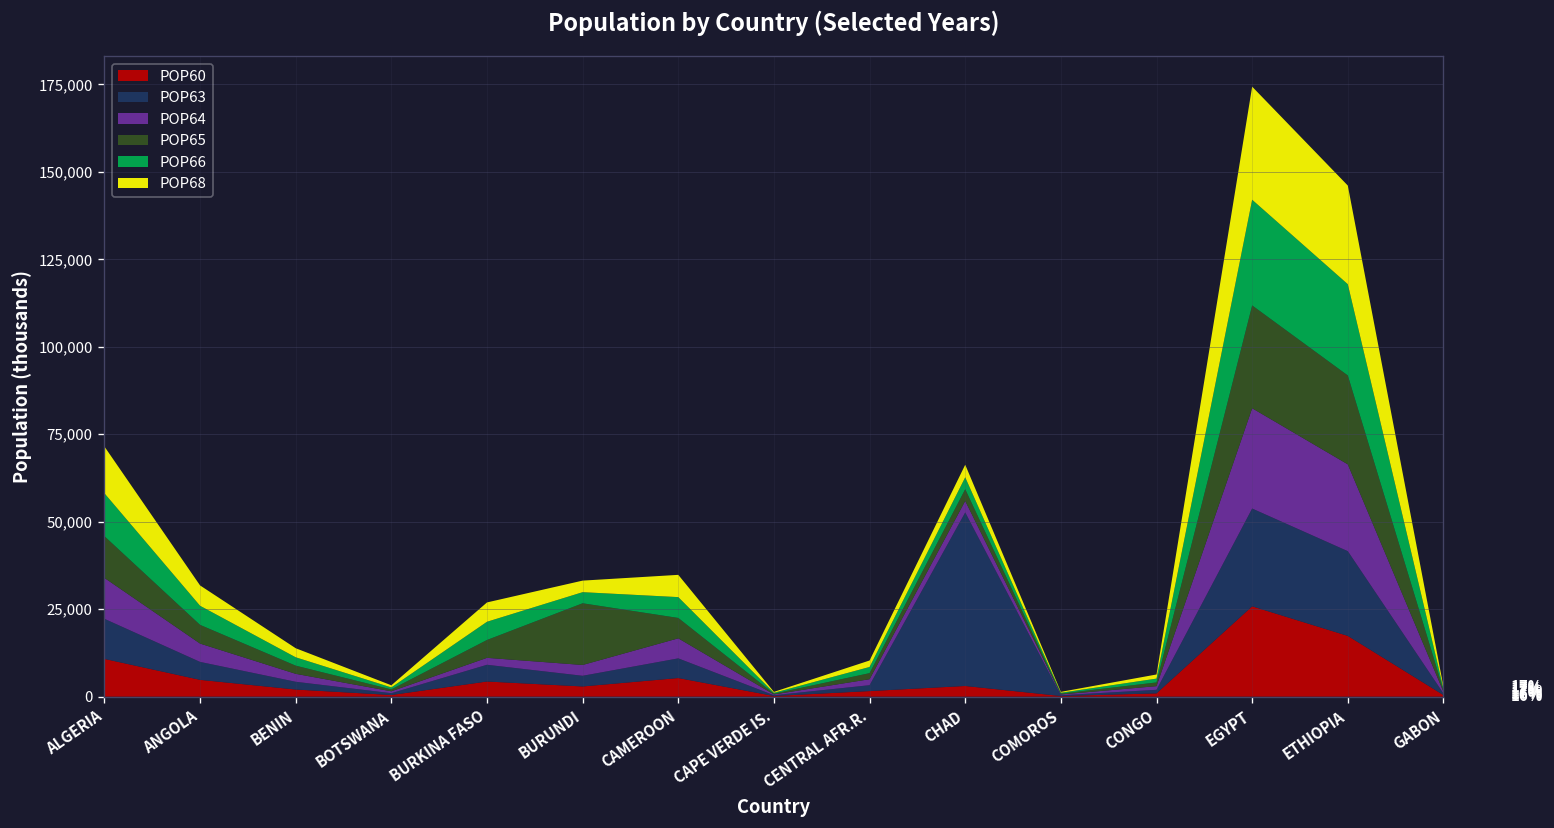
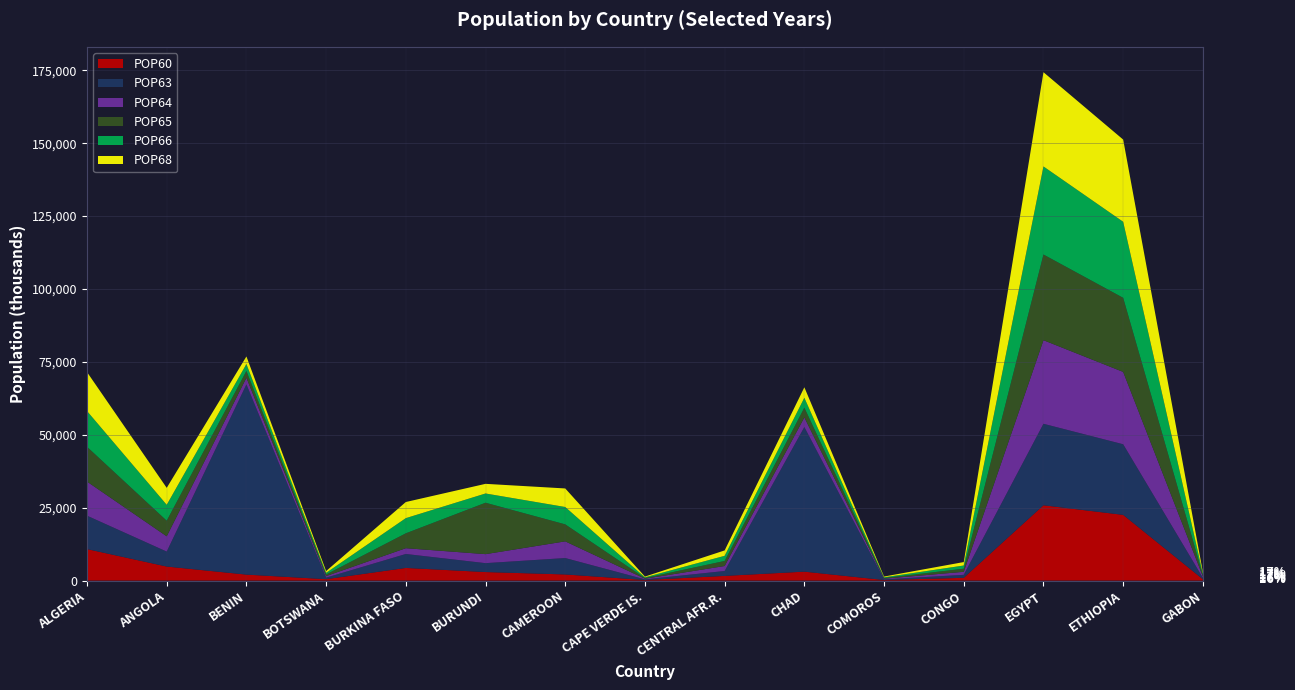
POP63, BENIN: 2,000 -> 65,000
POP60, CAMEROON: 5,000 -> 2,000
POP60, ETHIOPIA: 17,000 -> 23,000
